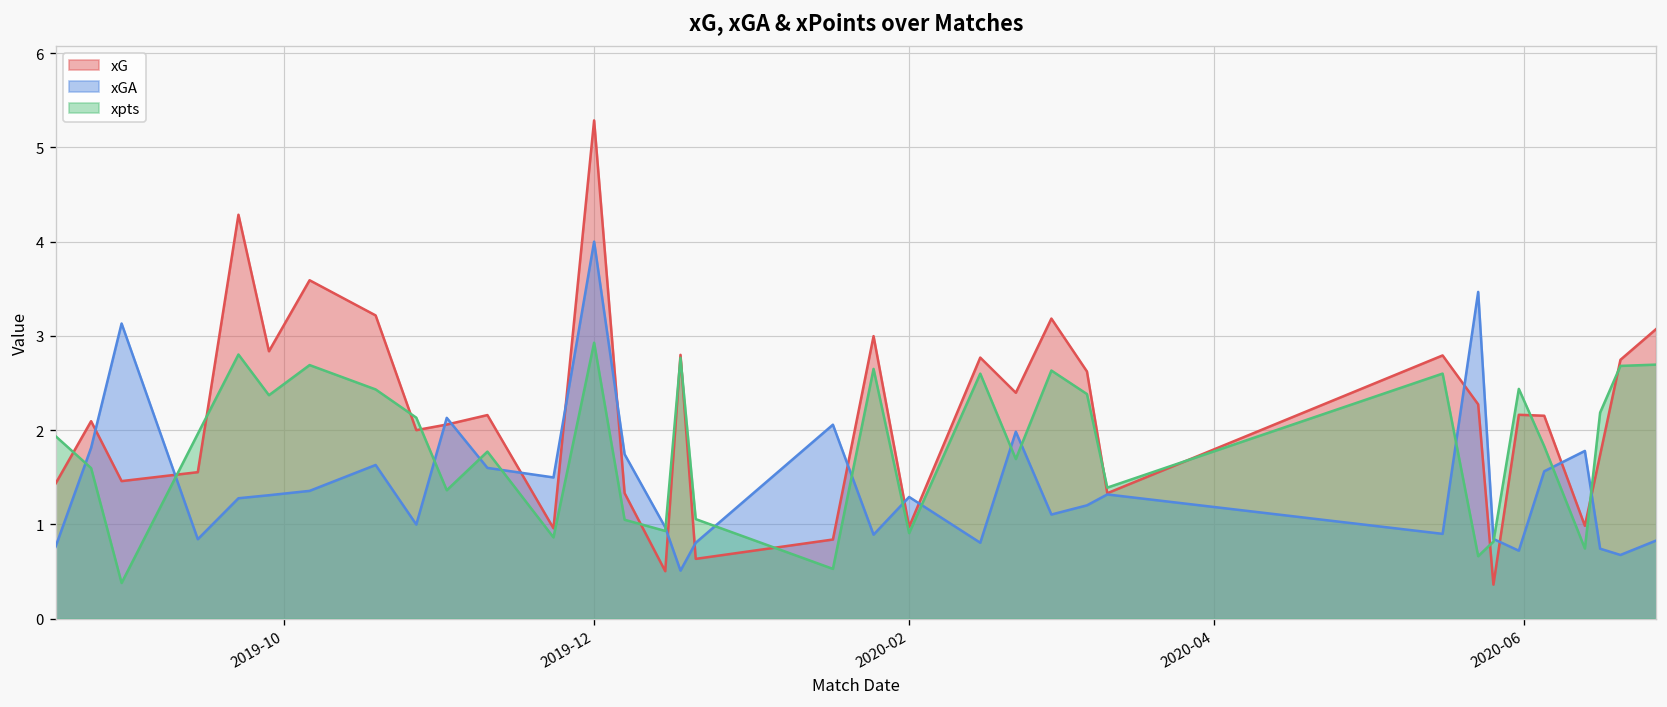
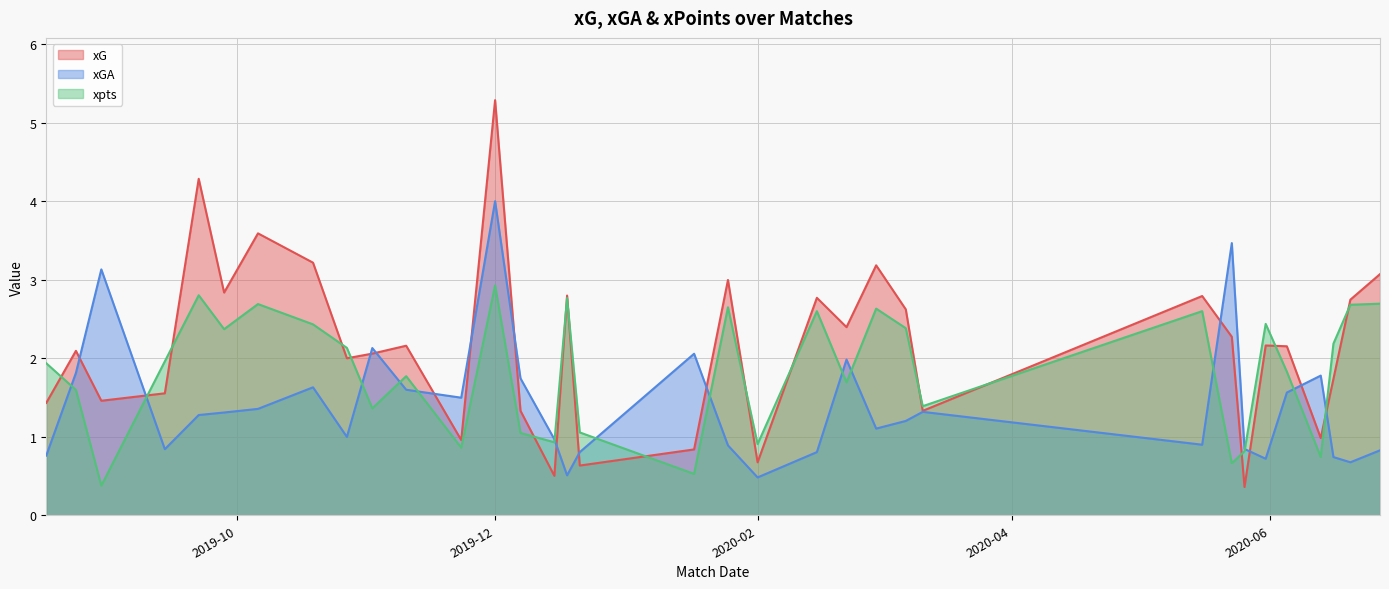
xG, 2020-02: 1.0 -> 0.7
xGA, 2020-02: 1.3 -> 0.5
